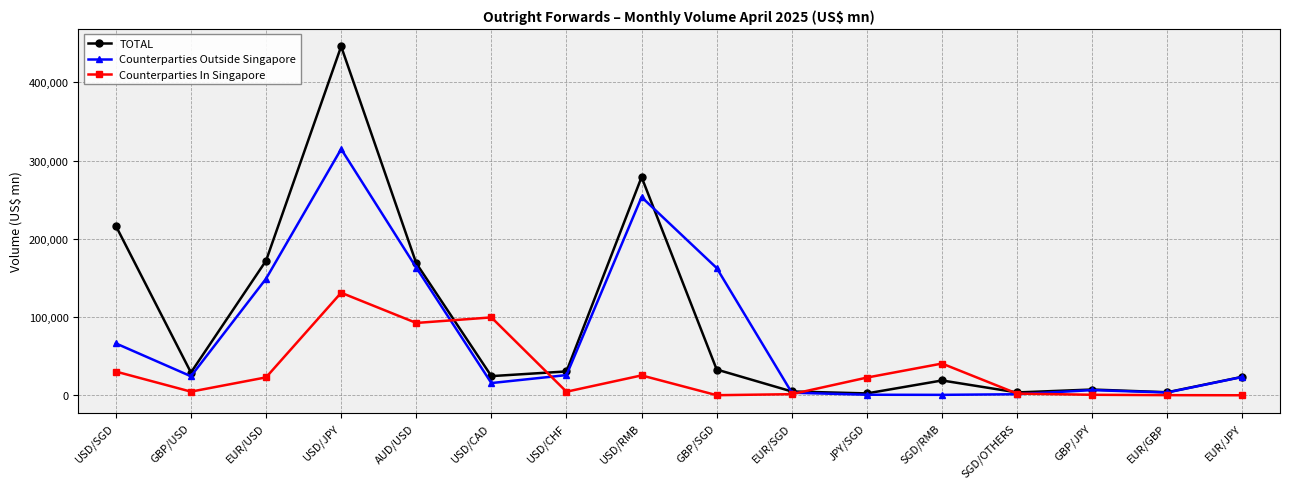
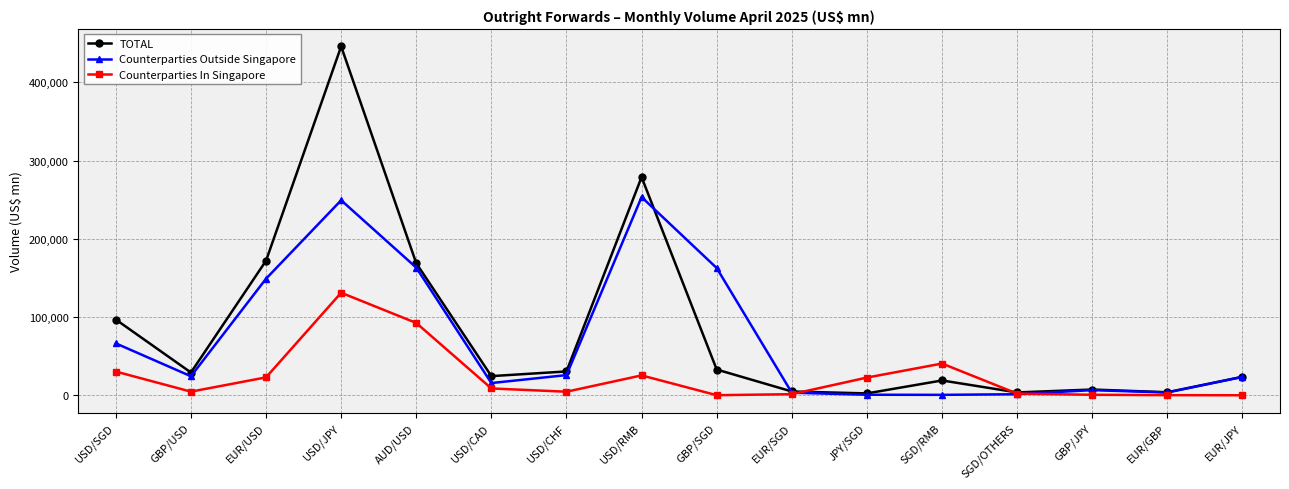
TOTAL, USD/SGD: 220,000 -> 100,000
Counterparties Outside Singapore, USD/JPY: 310,000 -> 250,000
Counterparties In Singapore, USD/CAD: 100,000 -> 10,000
